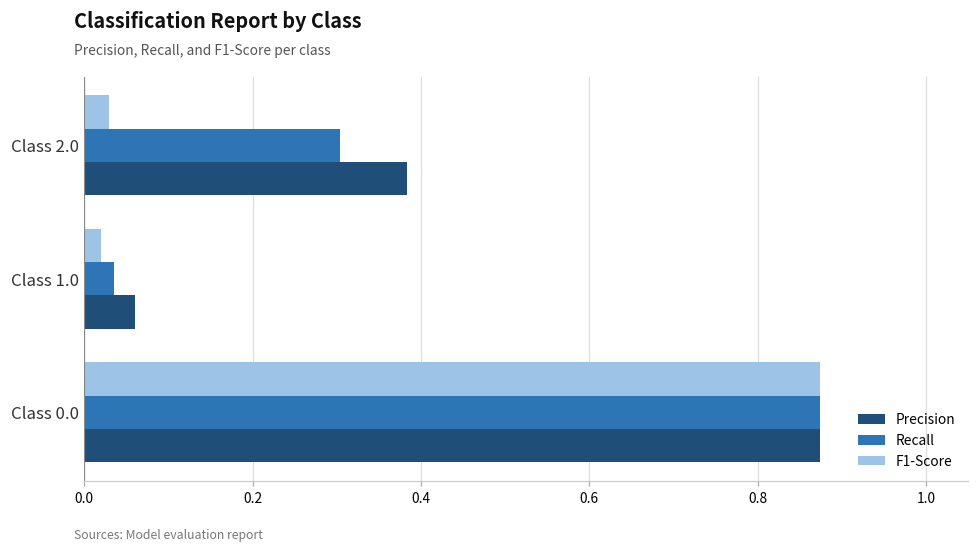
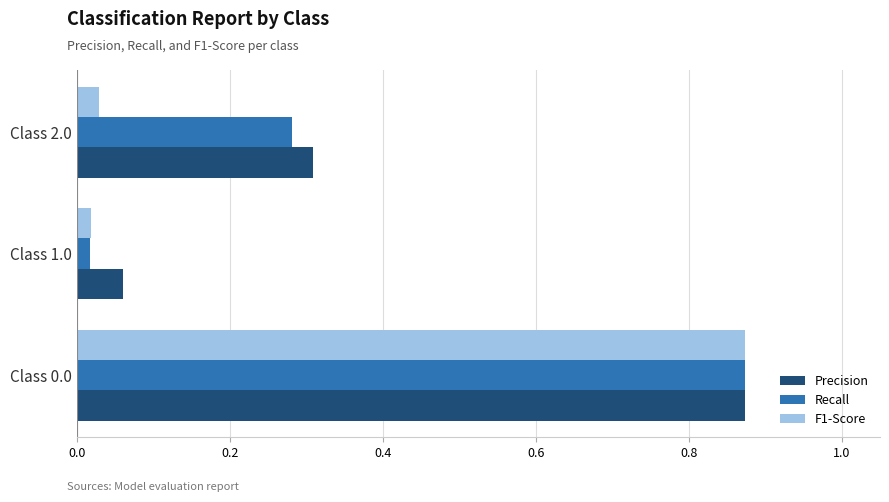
Recall, Class 2.0: 0.30 -> 0.28
Precision, Class 2.0: 0.38 -> 0.31
Recall, Class 1.0: 0.03 -> 0.02
